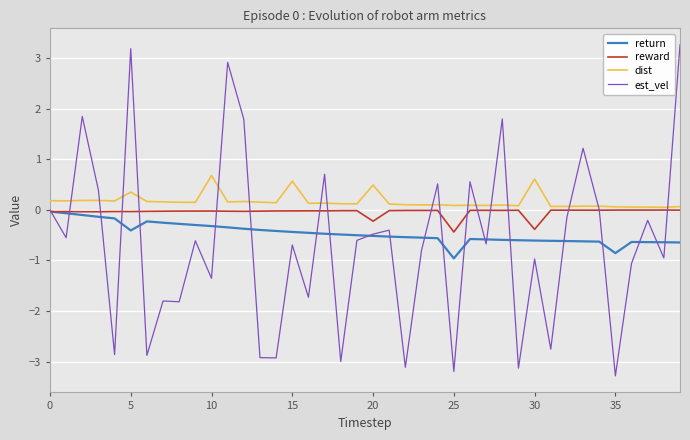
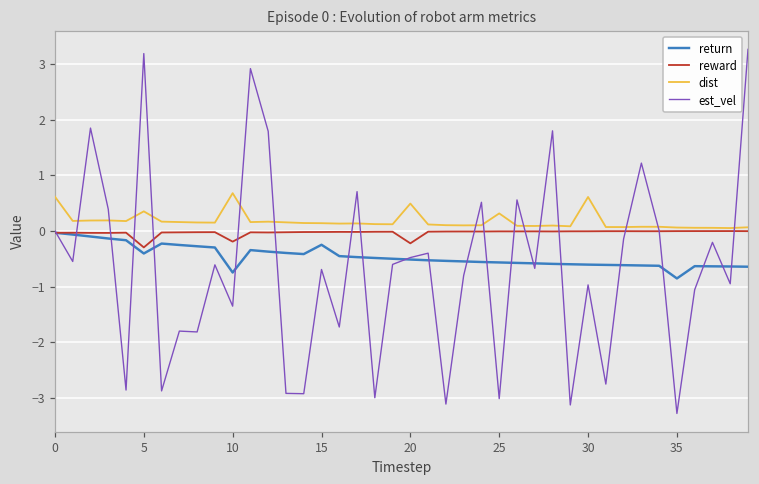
dist, 0: 0.2 -> 0.6
reward, 5: 0.0 -> -0.3
return, 10: -0.3 -> -0.7
reward, 10: 0.0 -> -0.2
return, 15: -0.4 -> -0.2
dist, 15: 0.6 -> 0.1
return, 25: -1.0 -> -0.6
reward, 25: -0.4 -> 0.0
dist, 25: 0.1 -> 0.3
est_vel, 25: -3.2 -> -3.0
reward, 30: -0.4 -> 0.0
